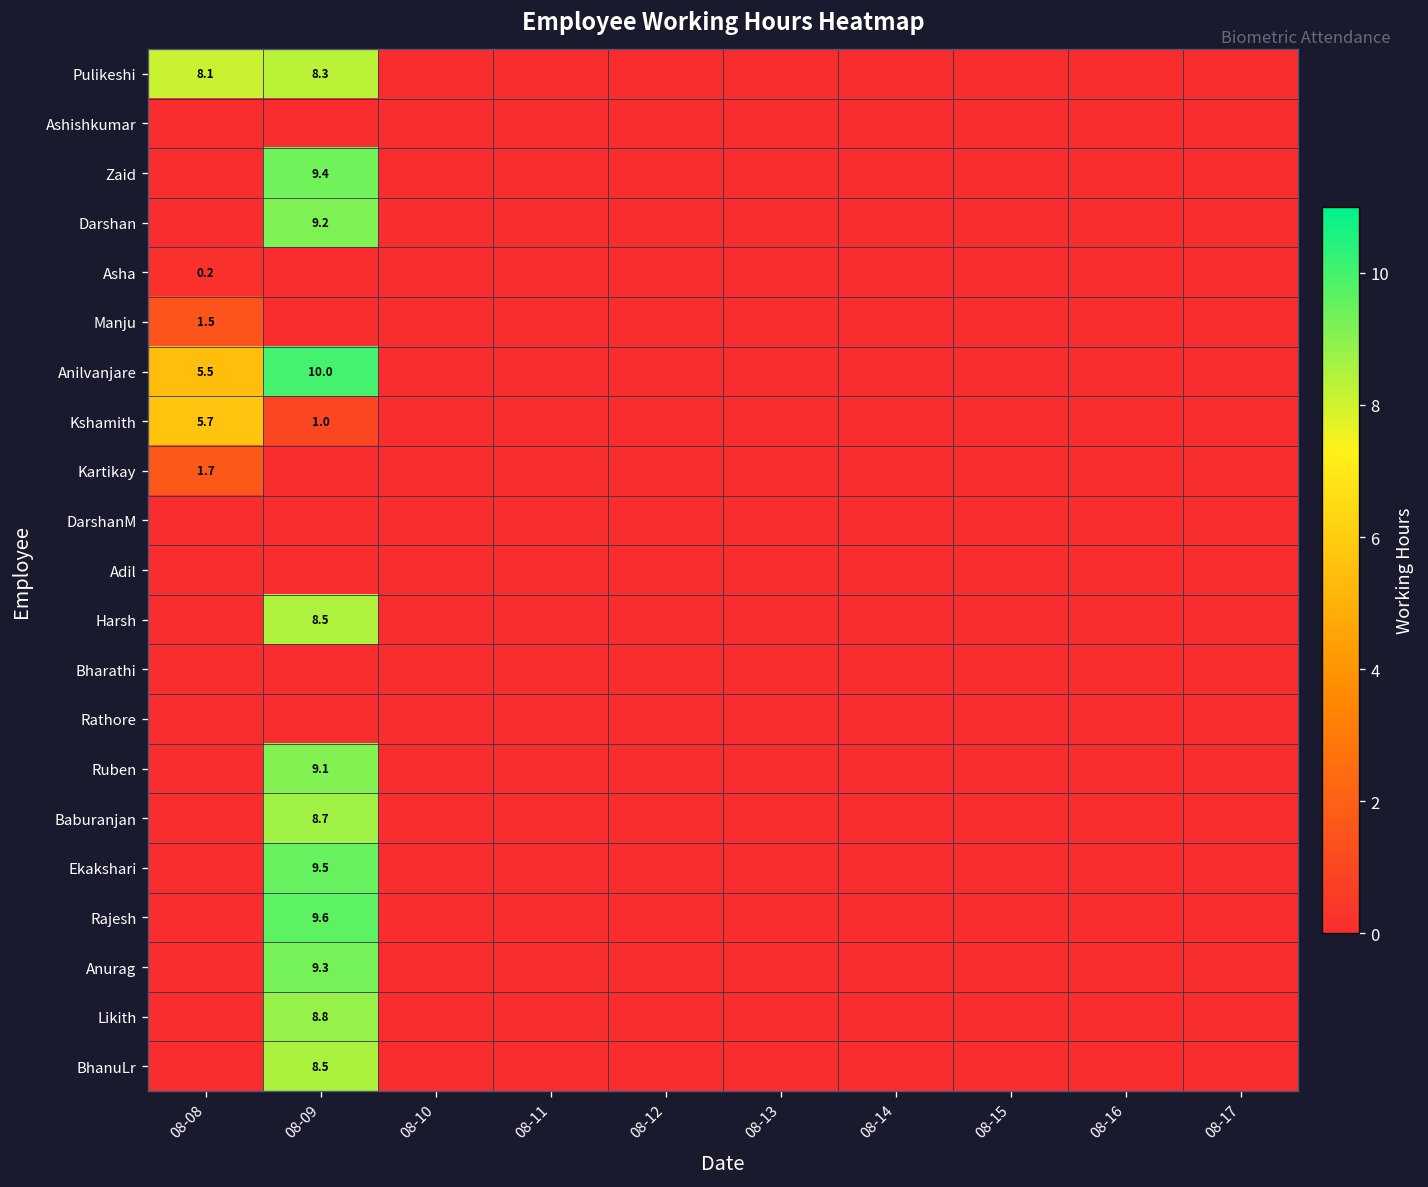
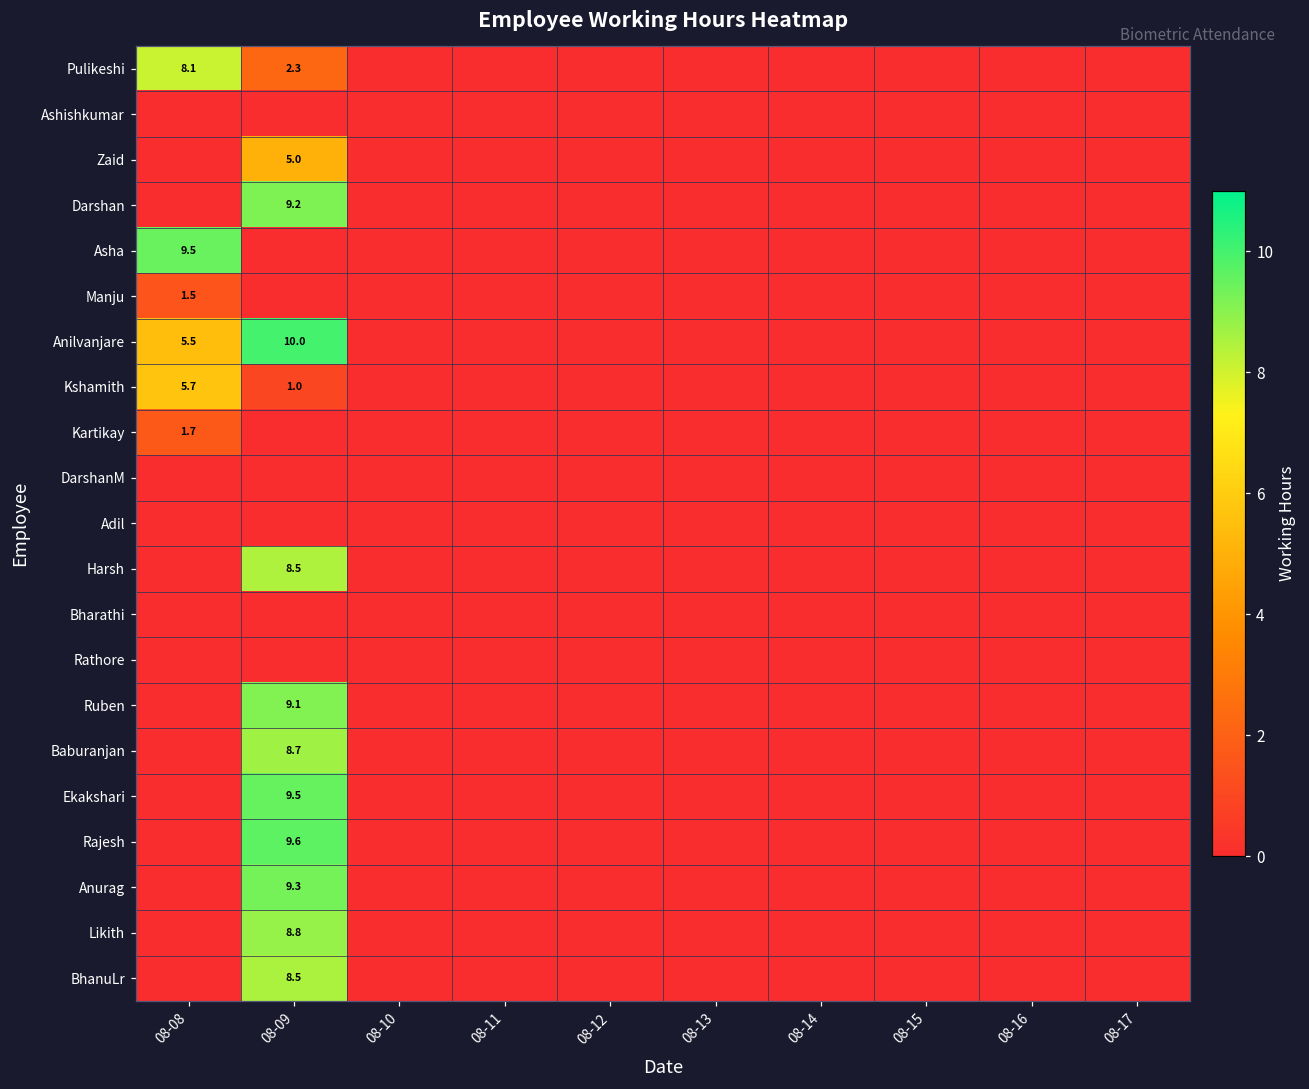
Pulikeshi, 08-09: 8.3 -> 2.3
Zaid, 08-09: 9.4 -> 5.0
Asha, 08-08: 0.2 -> 9.5
